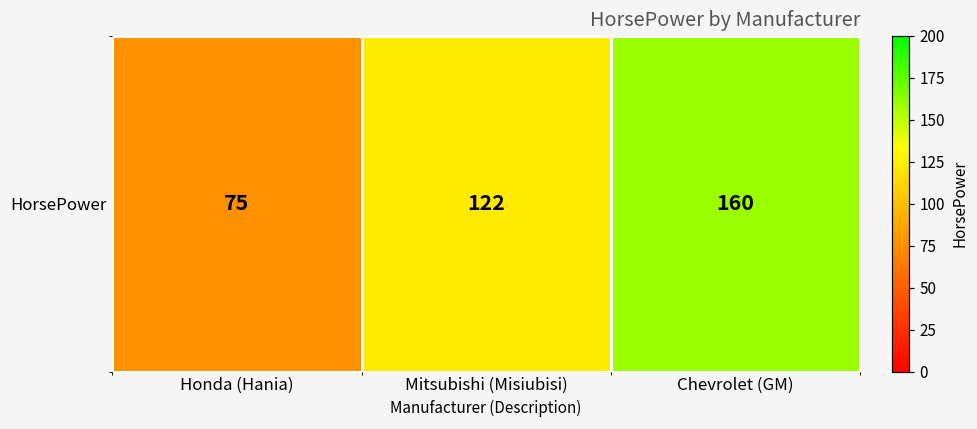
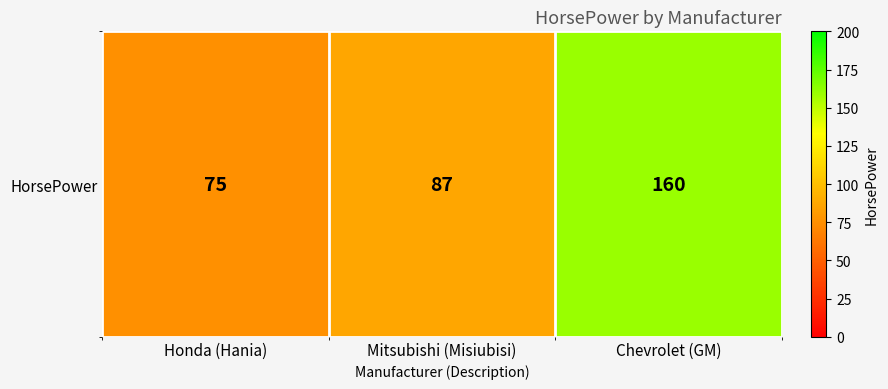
HorsePower, Mitsubishi (Misiubisi): 122 -> 87
